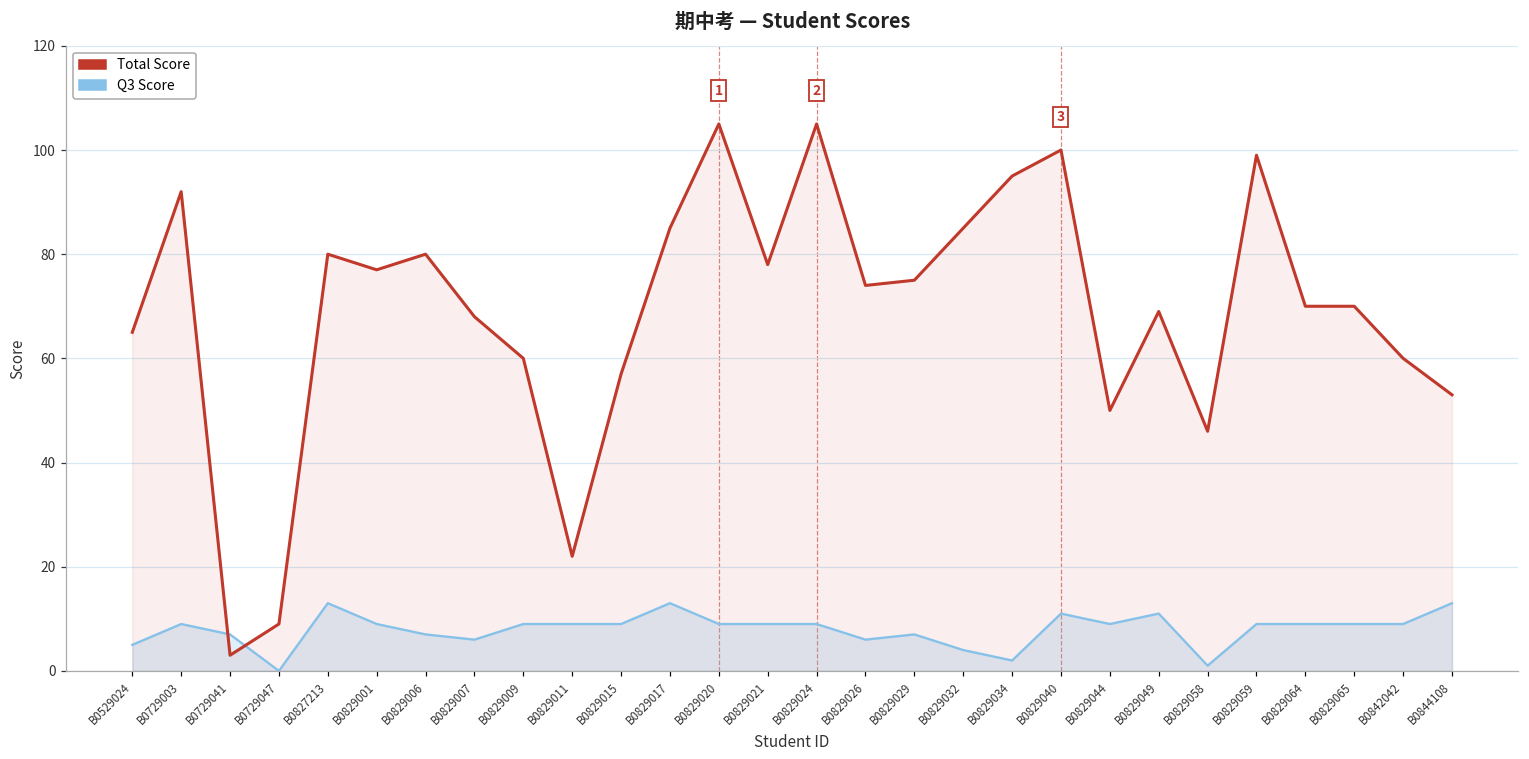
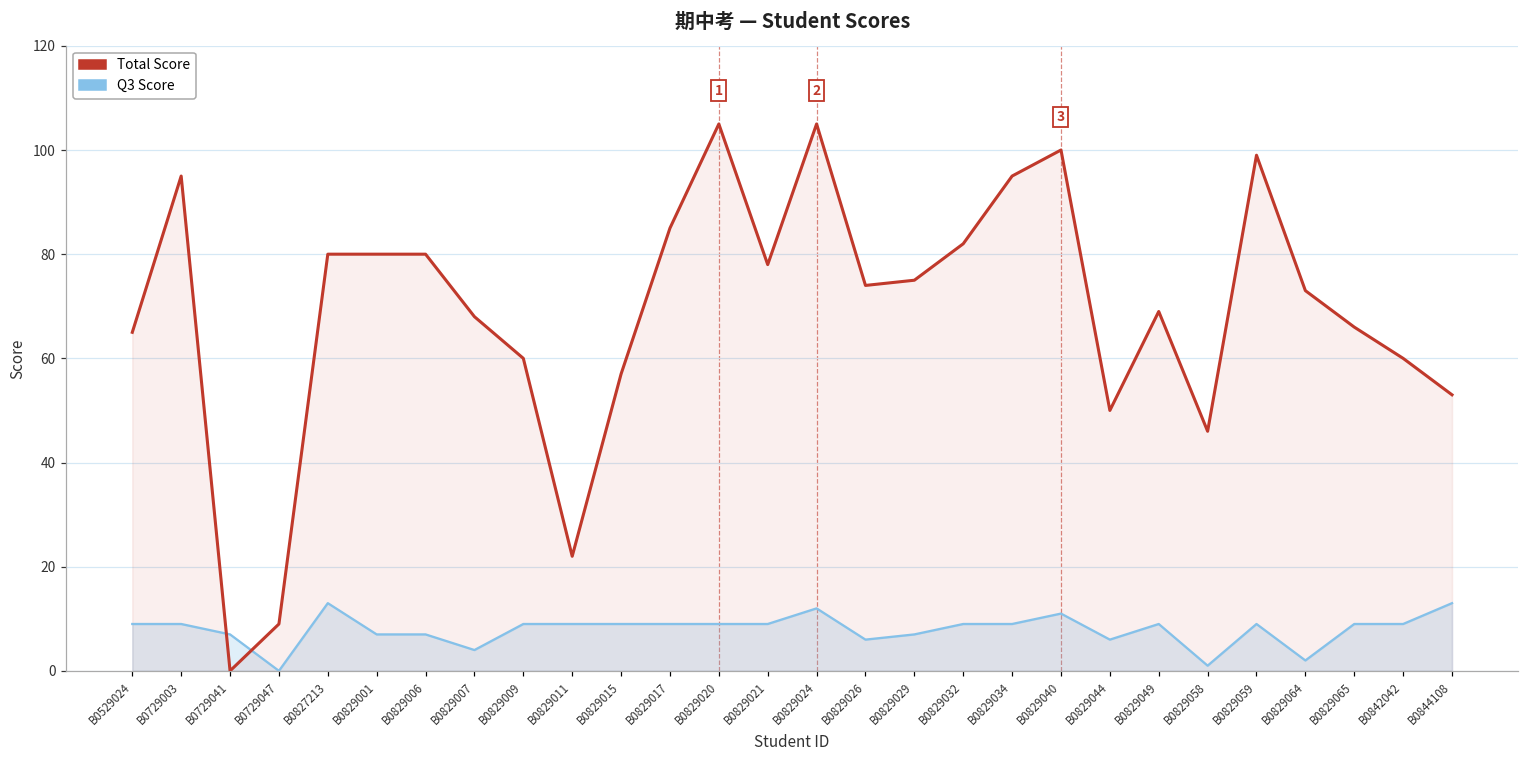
Q3 Score, B0529024: 5 -> 9
Total Score, B0729003: 92 -> 95
Total Score, B0729041: 3 -> 0
Q3 Score, B0829001: 9 -> 7
Total Score, B0829001: 77 -> 80
Q3 Score, B0829007: 6 -> 4
Q3 Score, B0829017: 13 -> 9
Q3 Score, B0829024: 9 -> 12
Q3 Score, B0829032: 4 -> 9
Total Score, B0829032: 85 -> 82
Q3 Score, B0829034: 2 -> 9
Q3 Score, B0829044: 9 -> 6
Q3 Score, B0829049: 11 -> 9
Q3 Score, B0829064: 9 -> 2
Total Score, B0829064: 70 -> 73
Total Score, B0829065: 70 -> 66
